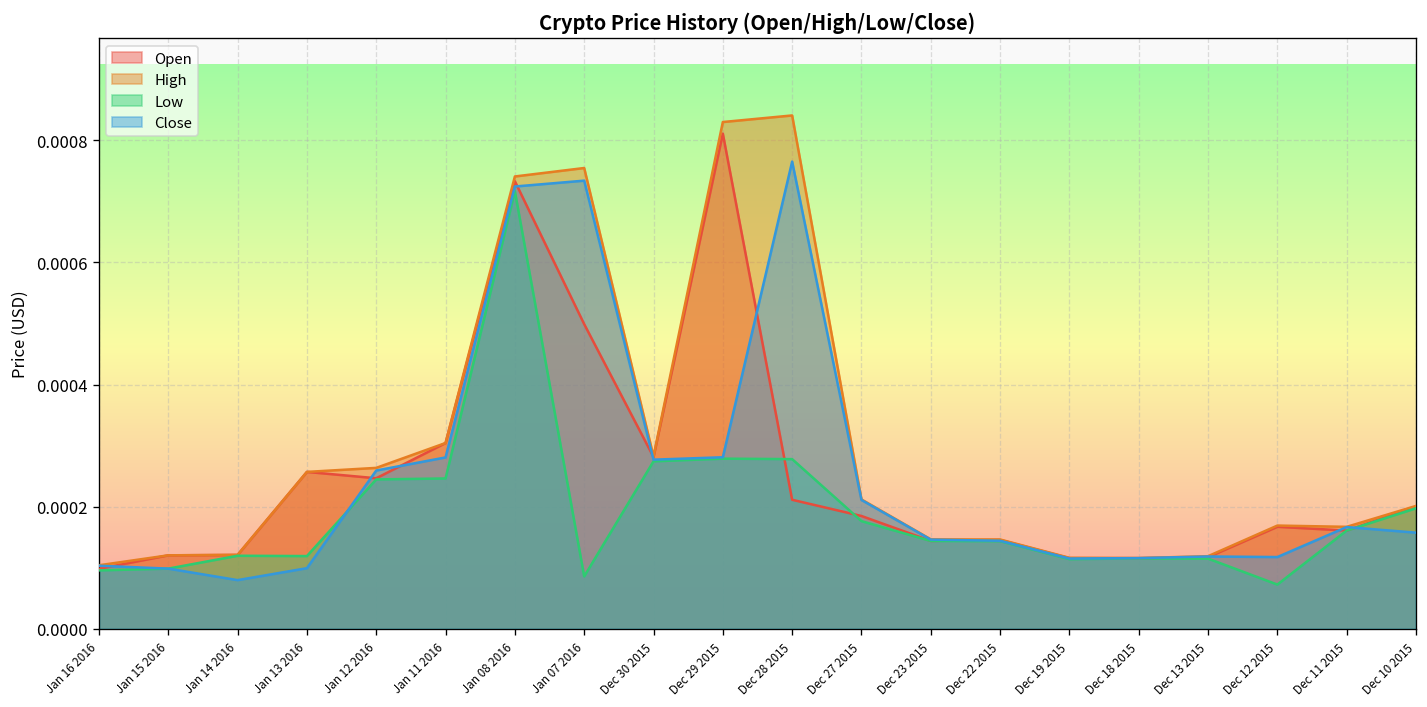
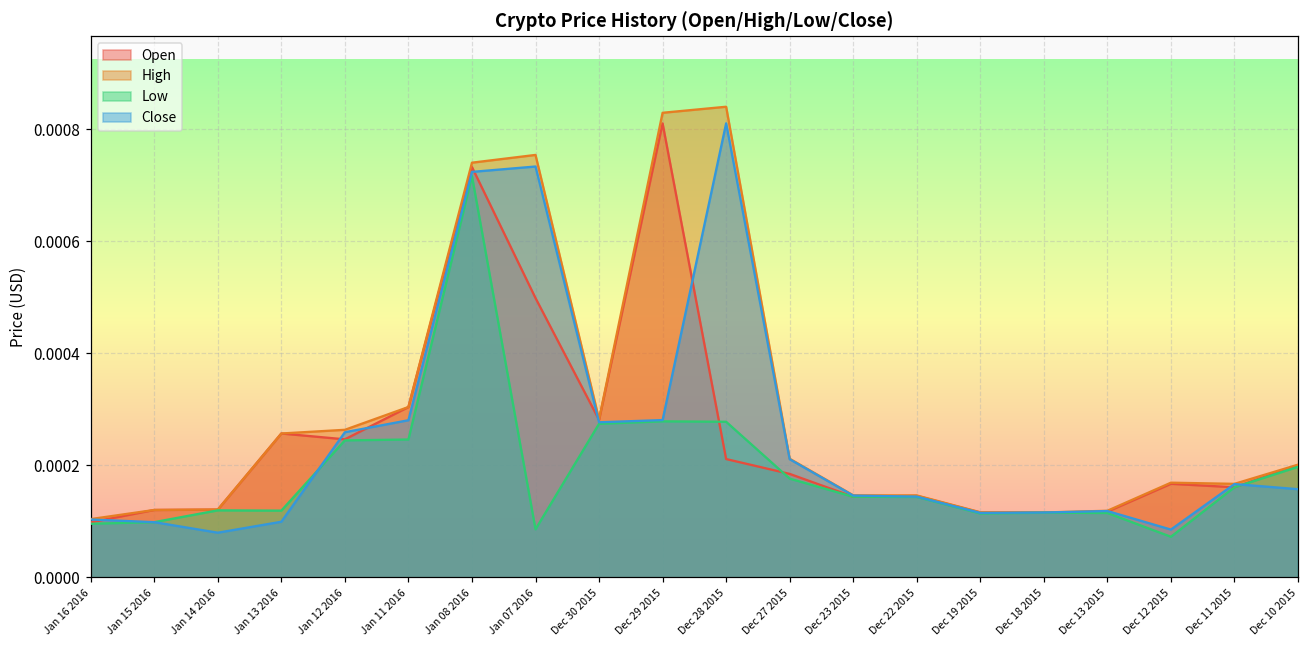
Close, Dec 28 2015: 0.00077 -> 0.00081
Close, Dec 12 2015: 0.00012 -> 0.00009
